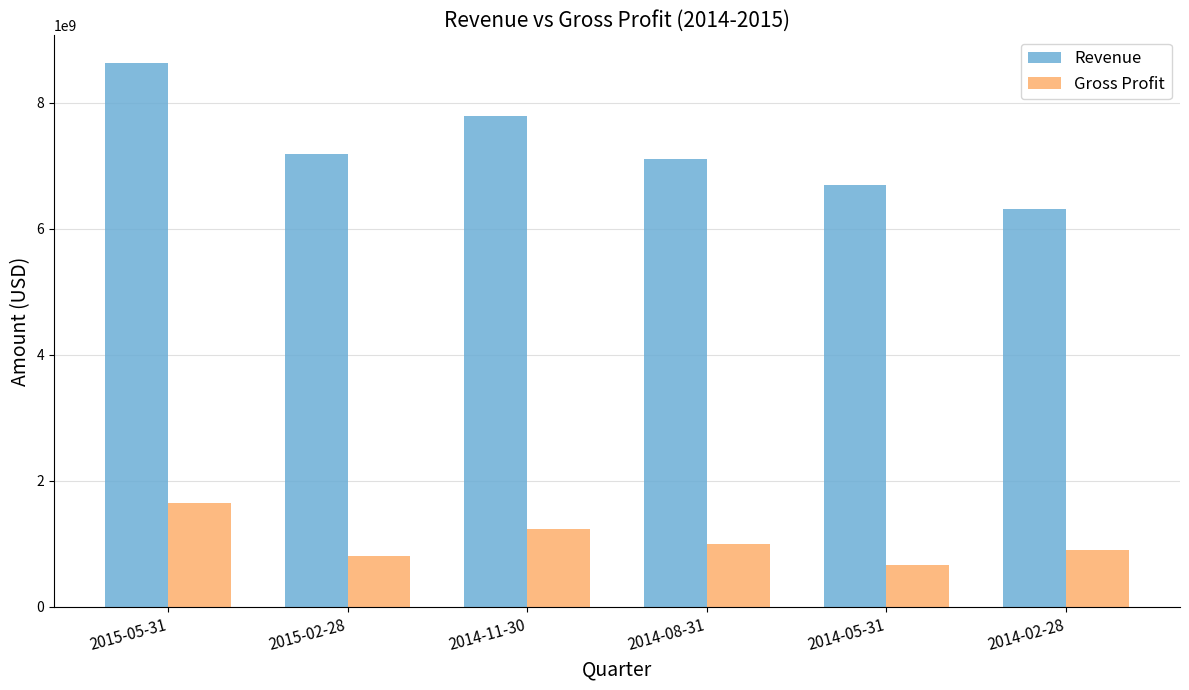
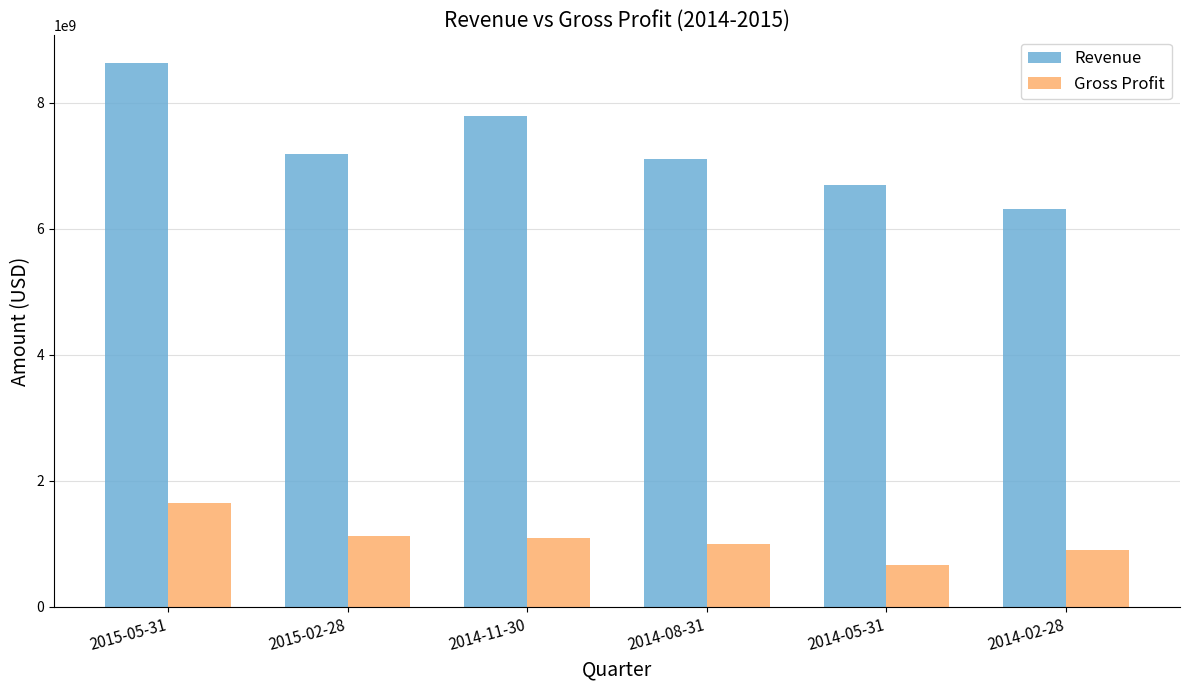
Gross Profit, 2015-02-28: 800000000 -> 1100000000
Gross Profit, 2014-11-30: 1200000000 -> 1100000000
